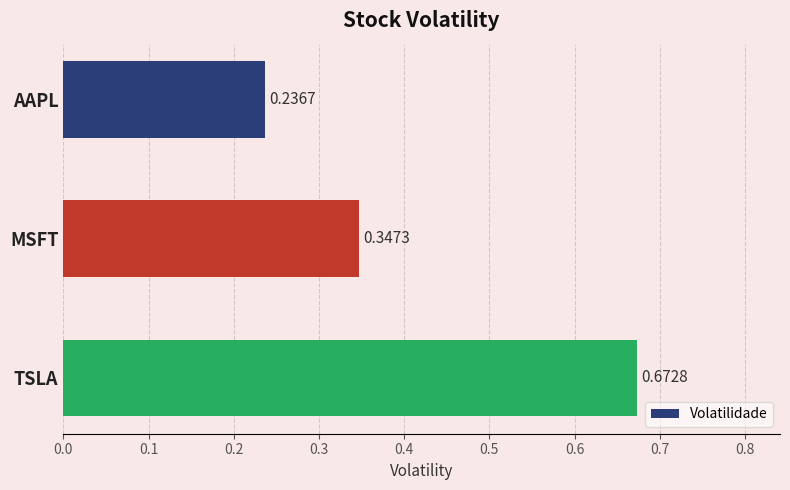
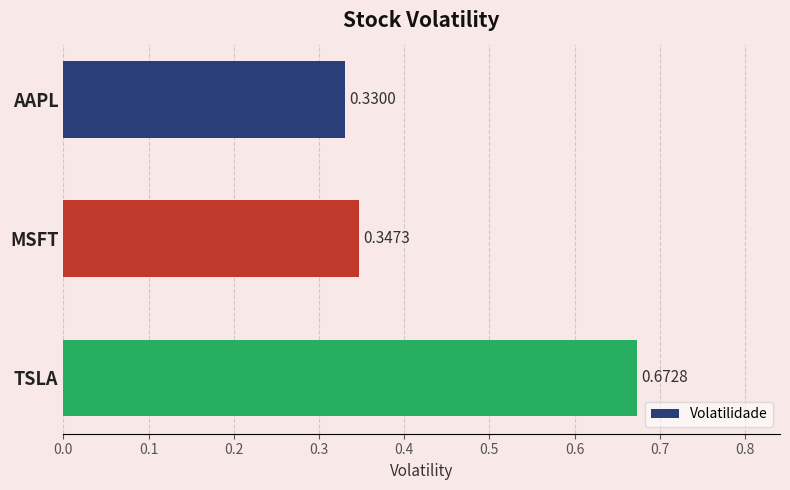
AAPL: 0.2367 -> 0.3300
